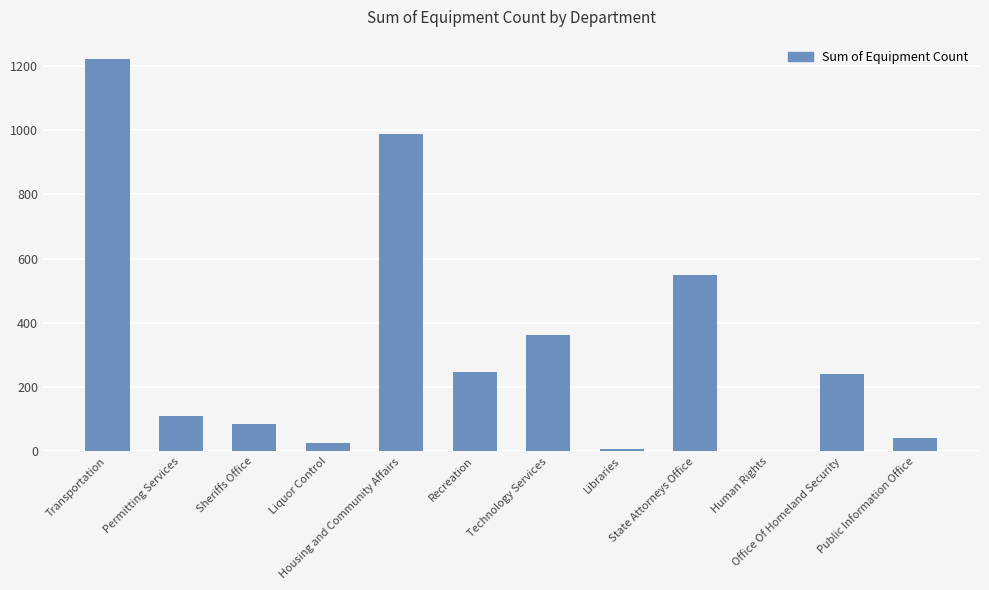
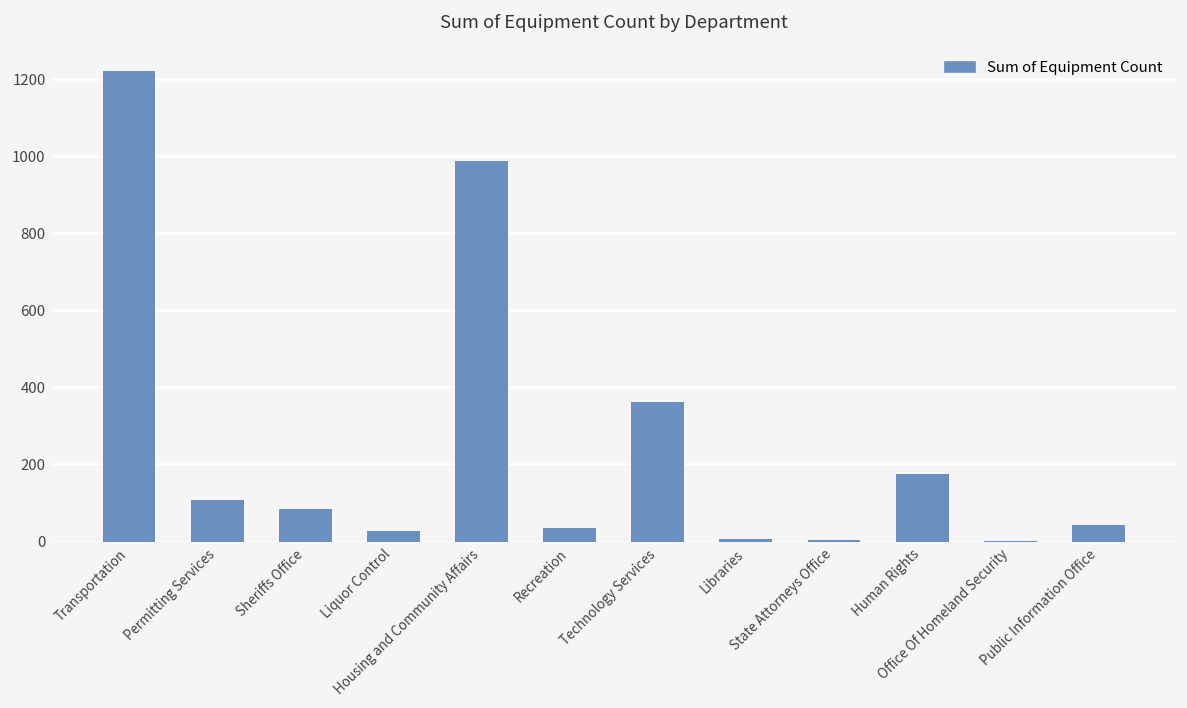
Recreation: 250 -> 40
State Attorneys Office: 550 -> 10
Human Rights: 0 -> 180
Office Of Homeland Security: 240 -> 0
